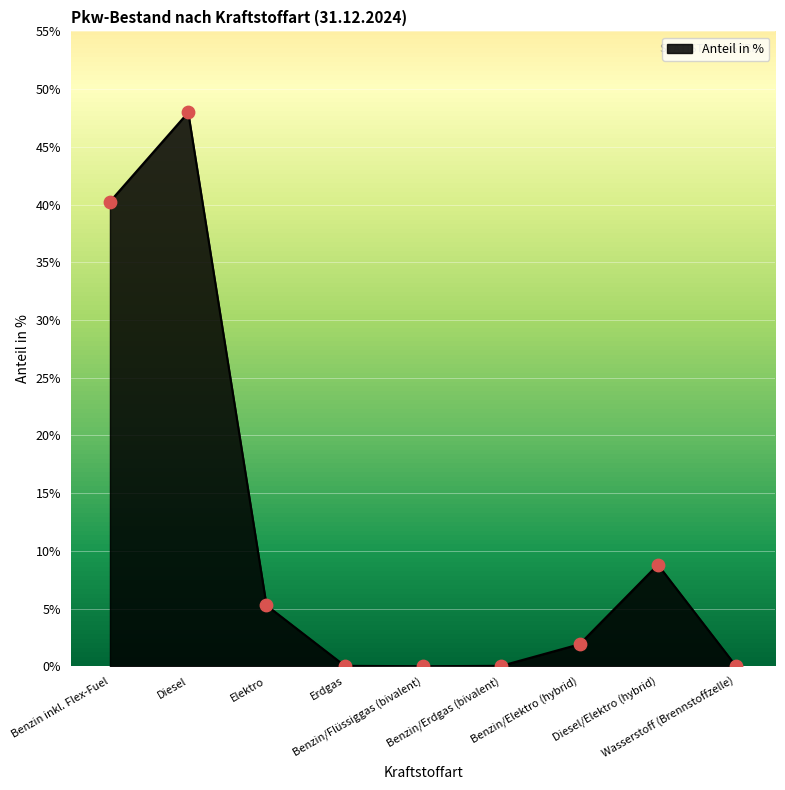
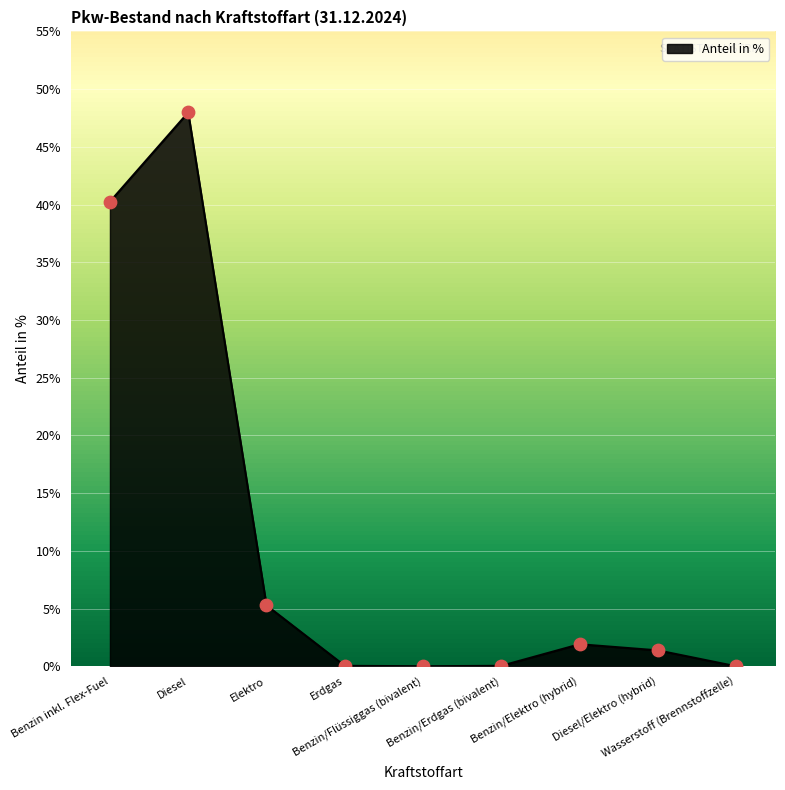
Diesel/Elektro (hybrid): 8.8% -> 1.4%
